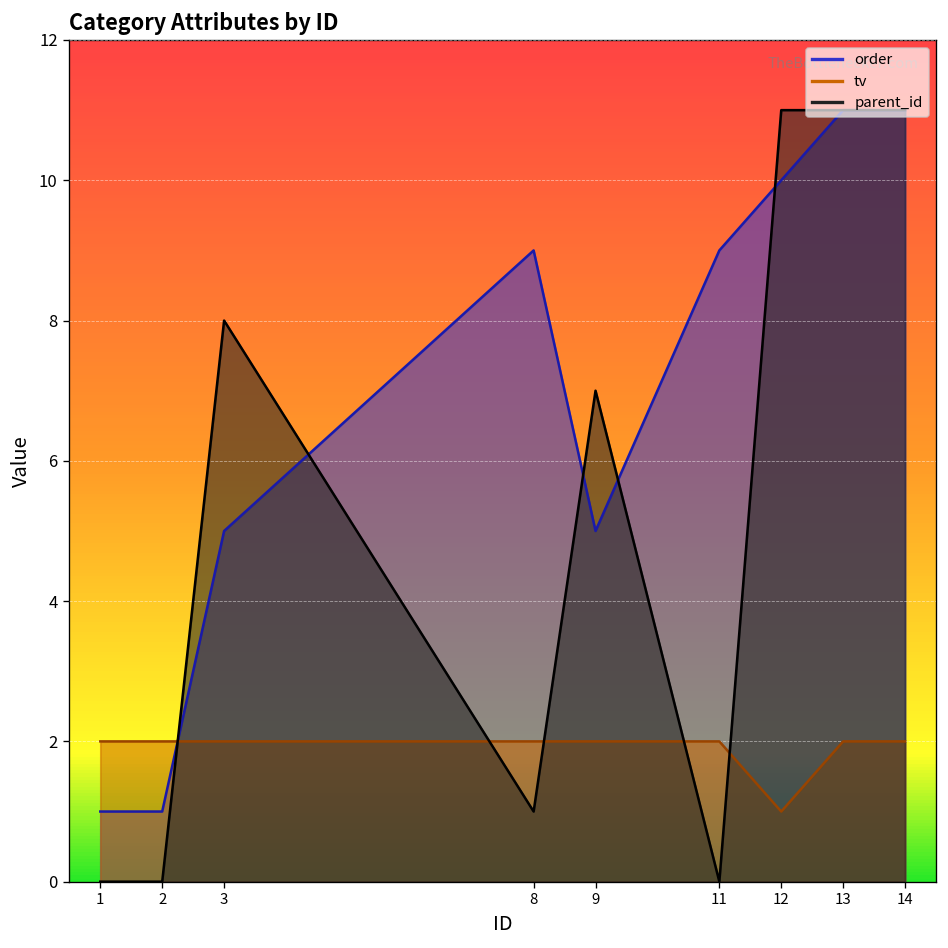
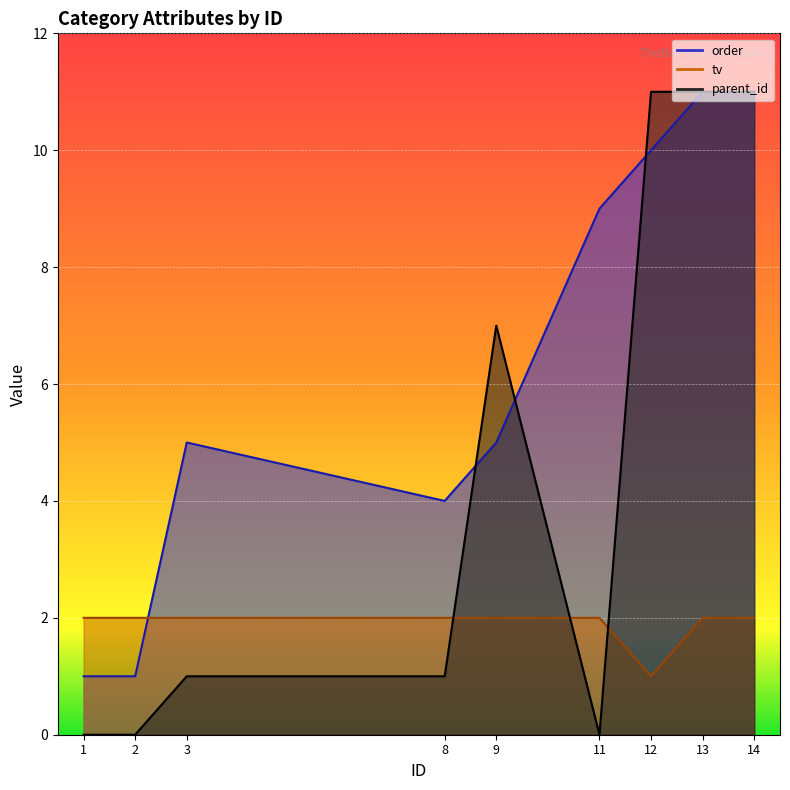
parent_id, 3: 8 -> 1
order, 8: 9 -> 4
